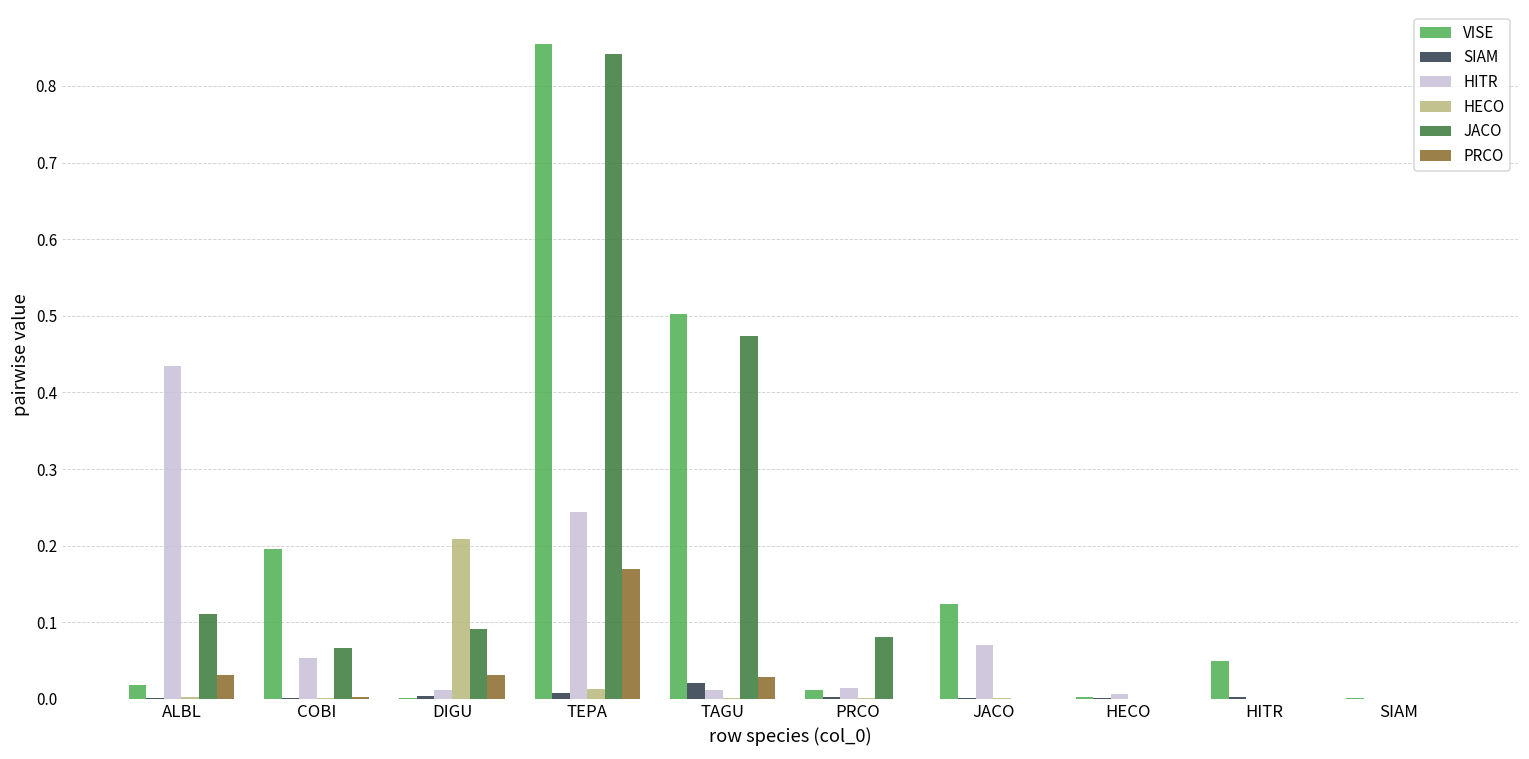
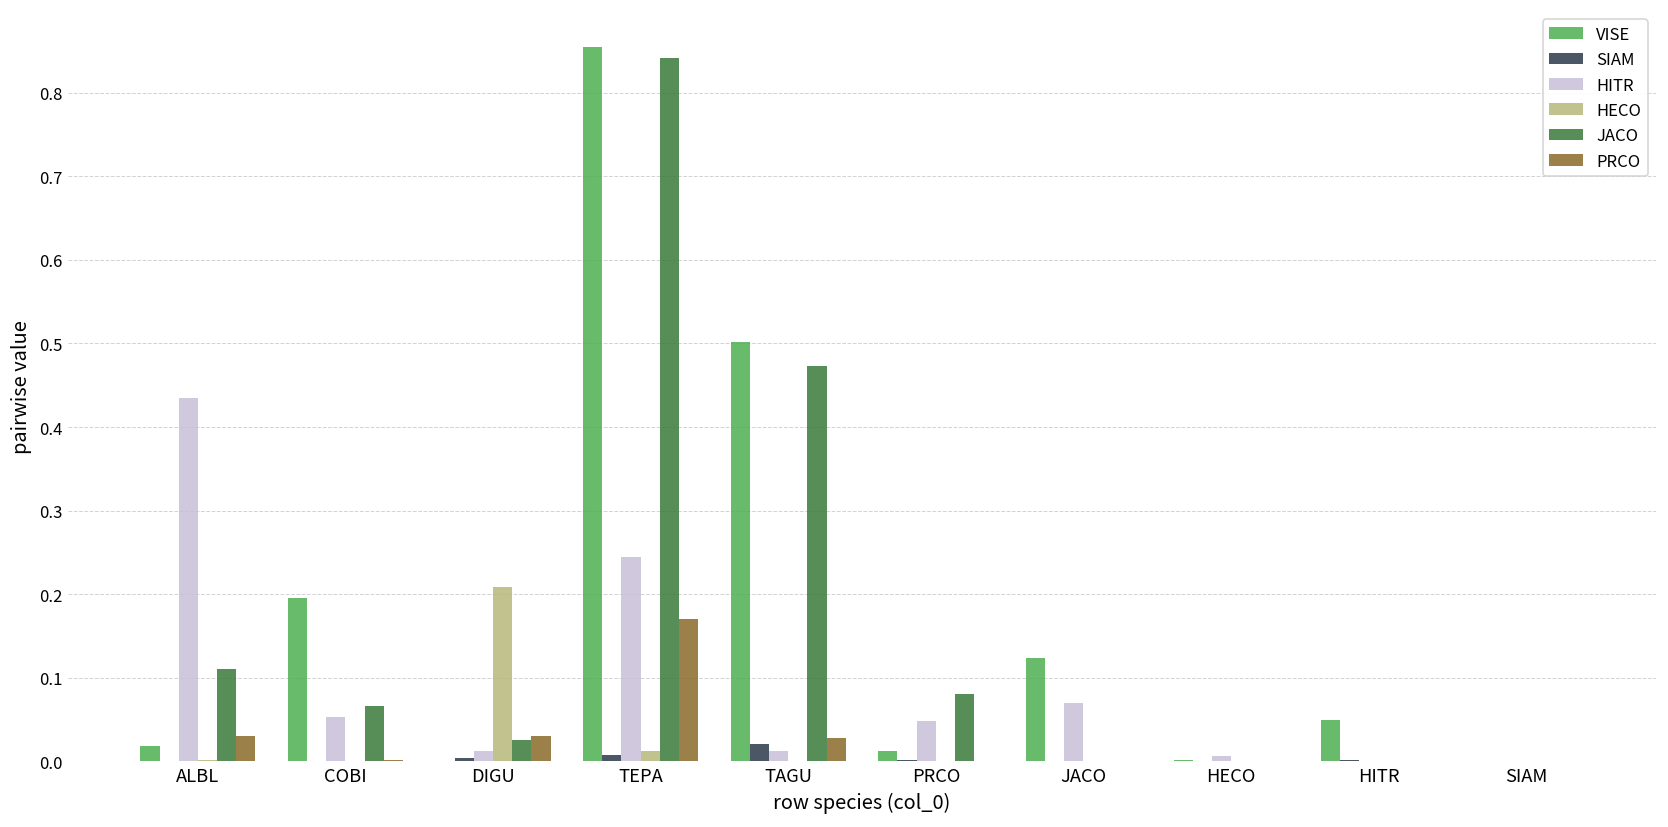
JACO, DIGU: 0.09 -> 0.03
HITR, PRCO: 0.01 -> 0.05
